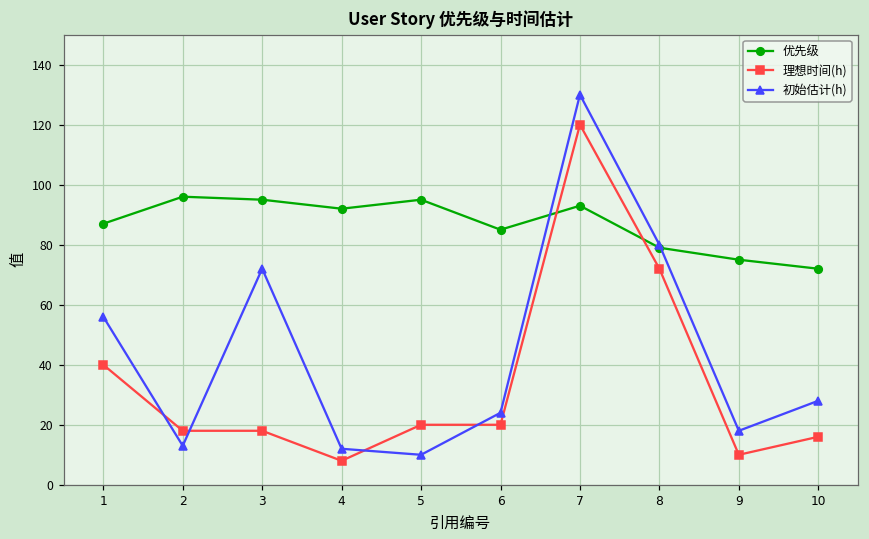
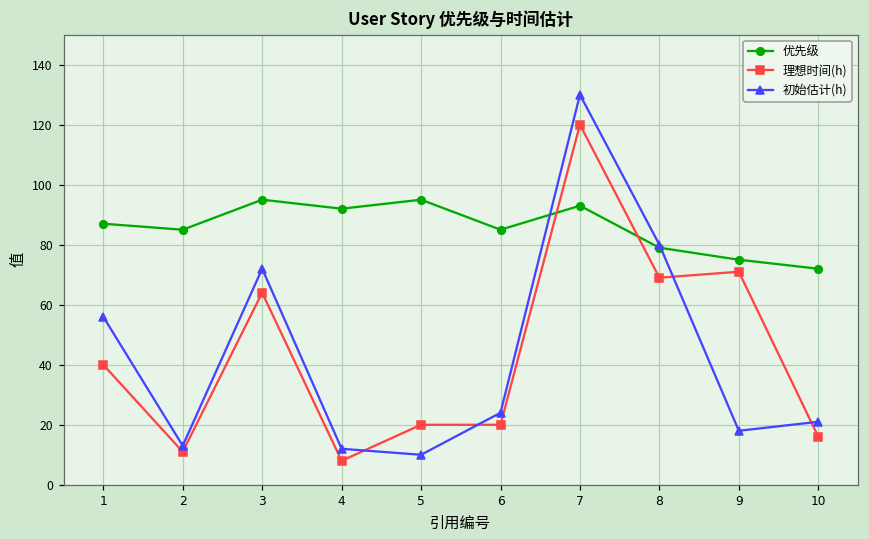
优先级, 2: 96 -> 85
理想时间(h), 2: 18 -> 11
理想时间(h), 3: 18 -> 64
理想时间(h), 8: 72 -> 69
理想时间(h), 9: 10 -> 71
初始估计(h), 10: 28 -> 21
